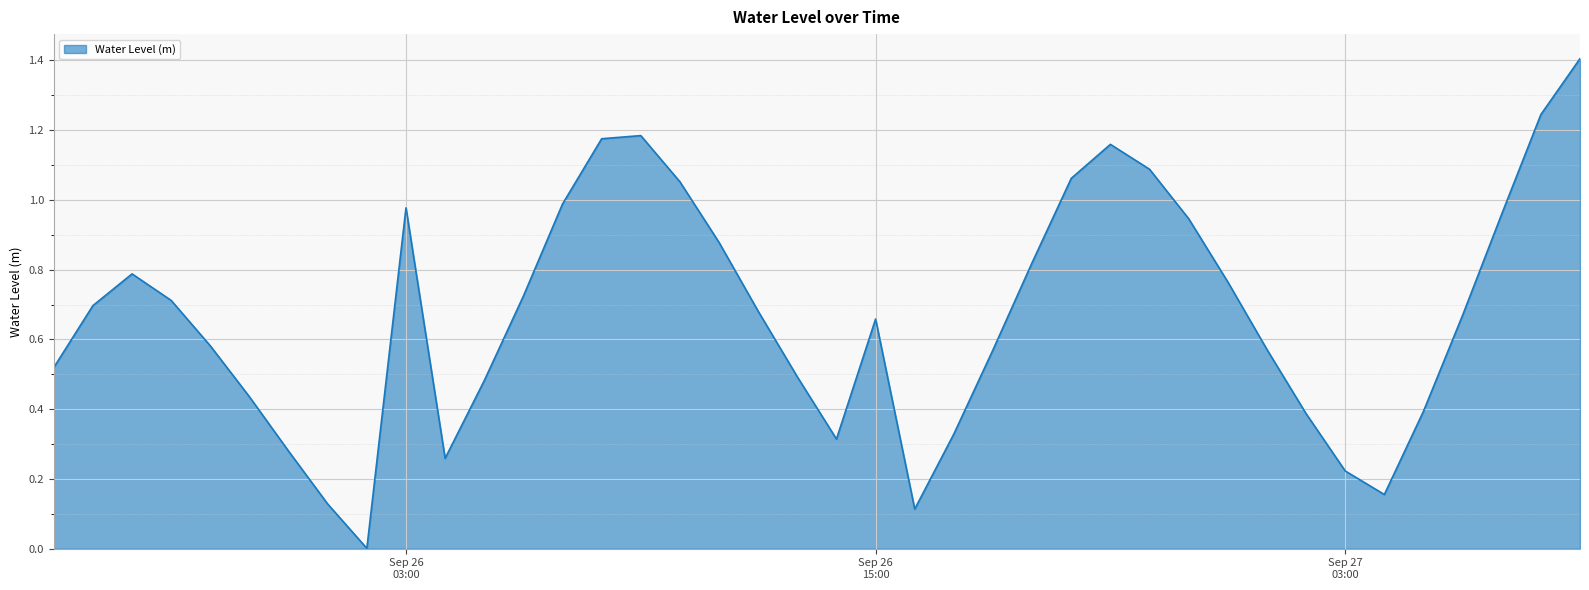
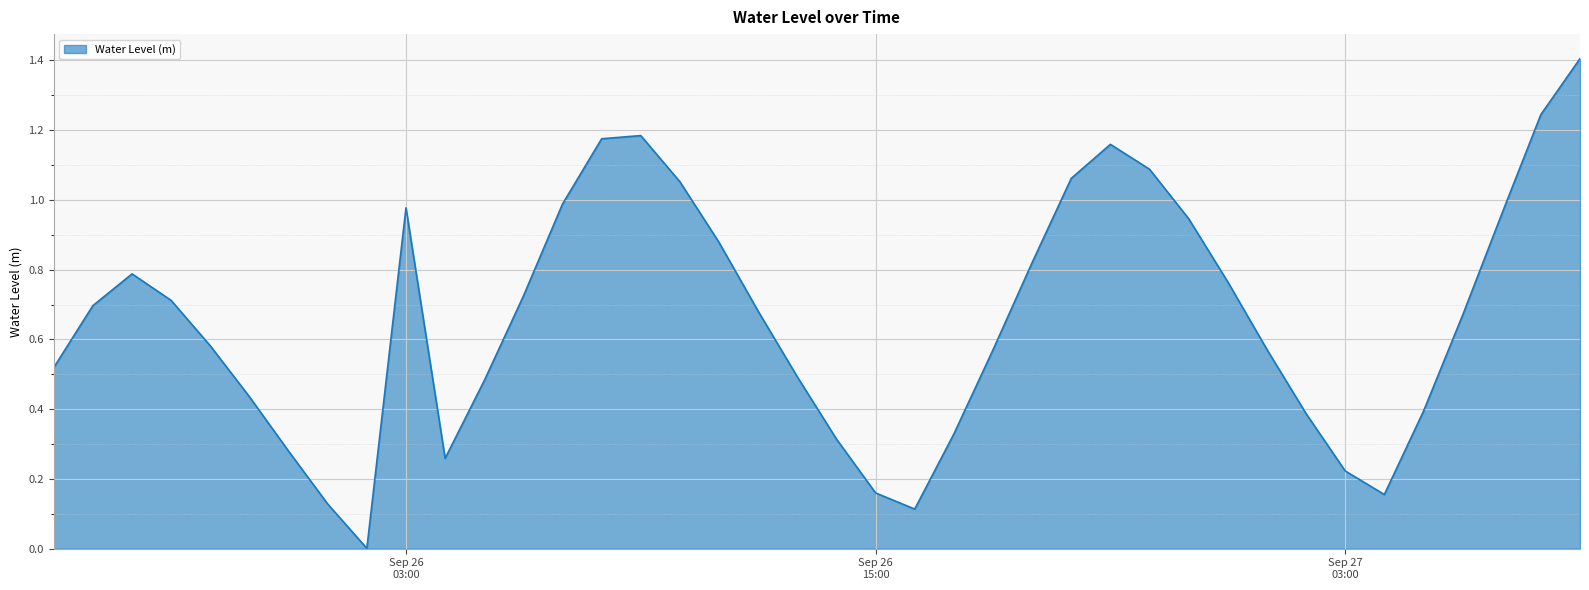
Sep 26 15:00: 0.66 -> 0.16
